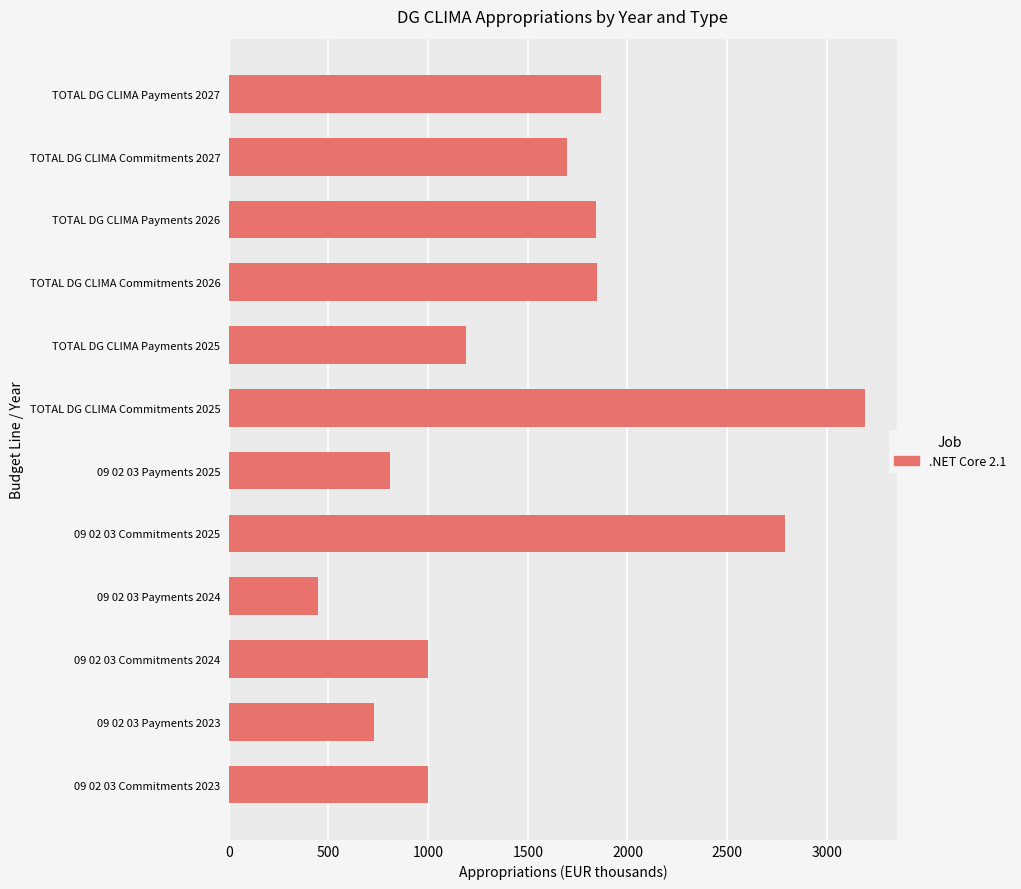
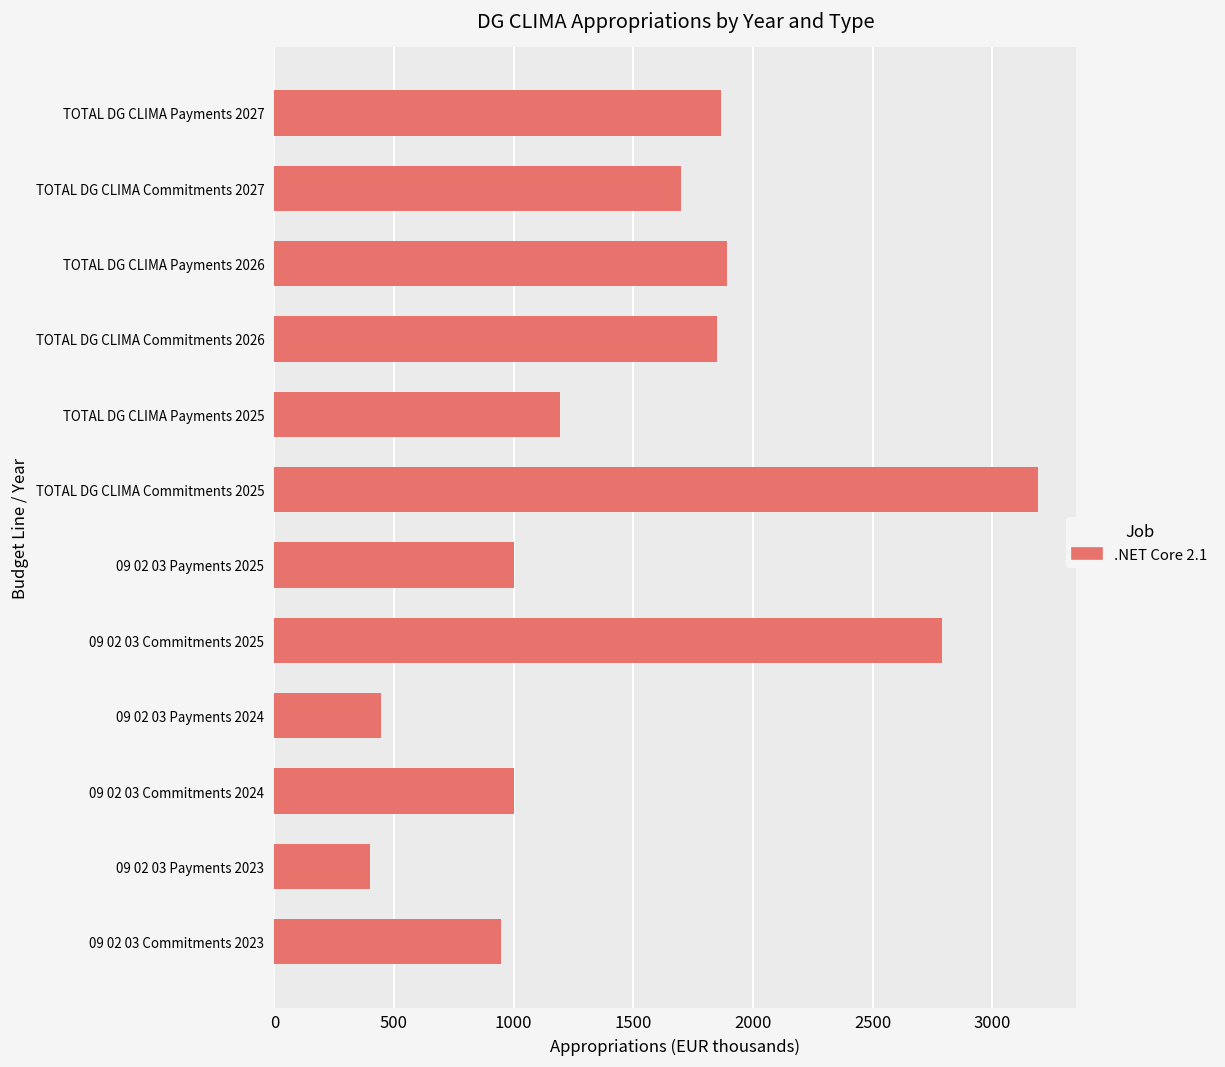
TOTAL DG CLIMA Payments 2026: 1840 -> 1890
09 02 03 Payments 2025: 810 -> 1000
09 02 03 Payments 2023: 730 -> 400
09 02 03 Commitments 2023: 1000 -> 950
